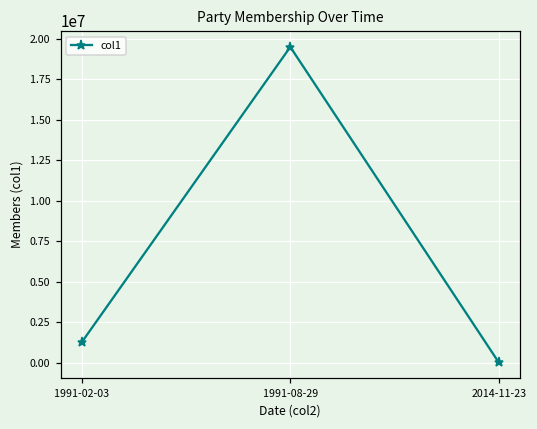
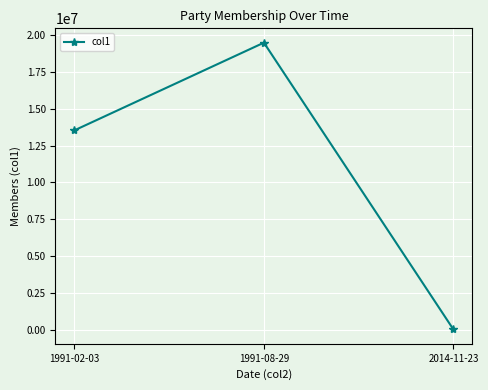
1991-02-03: 1300000 -> 13500000
